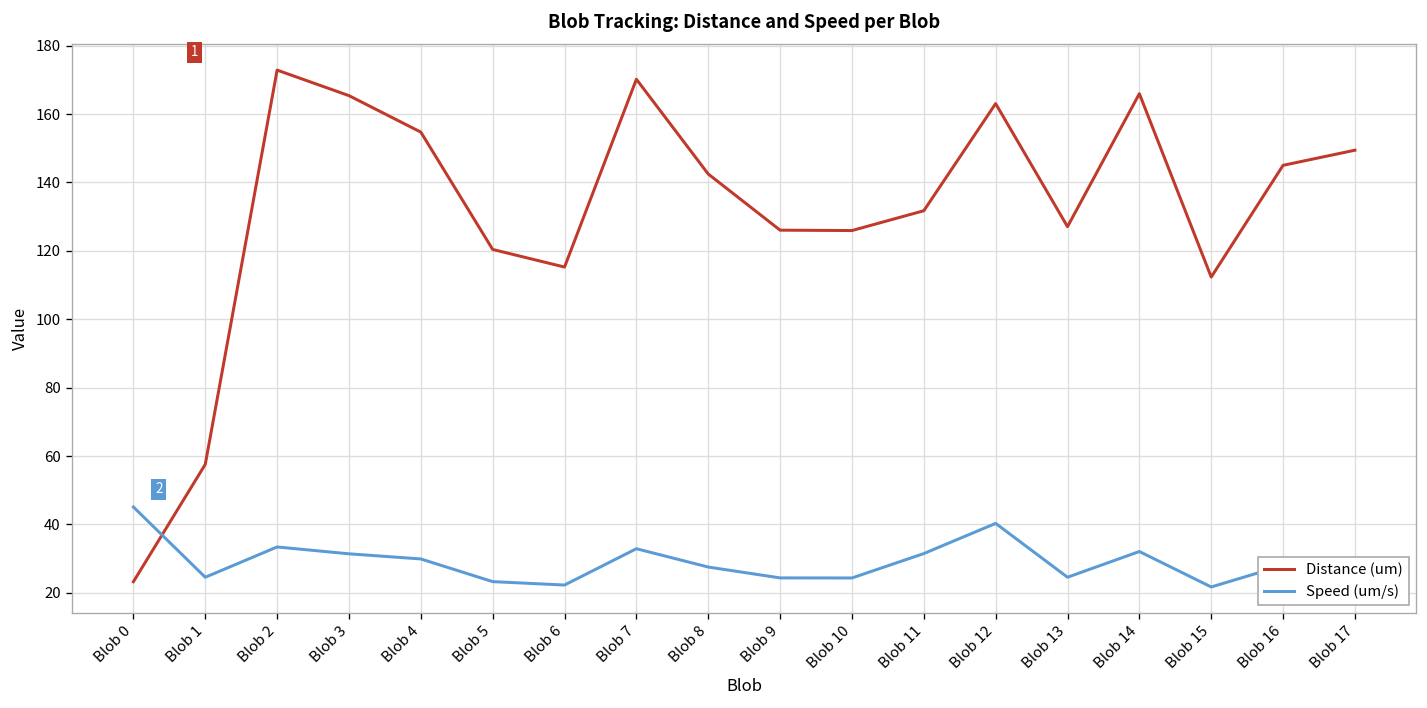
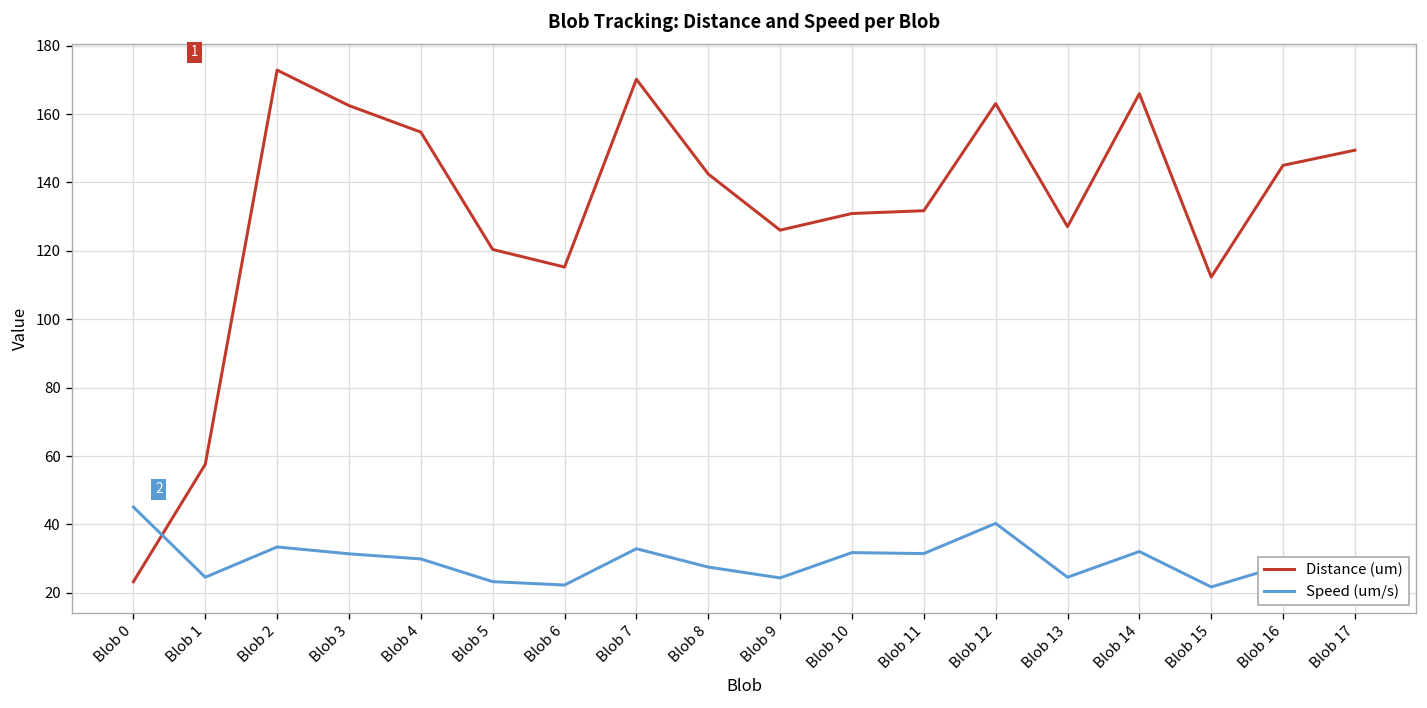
Distance (um), Blob 3: 165 -> 162
Distance (um), Blob 10: 126 -> 131
Speed (um/s), Blob 10: 24 -> 32
